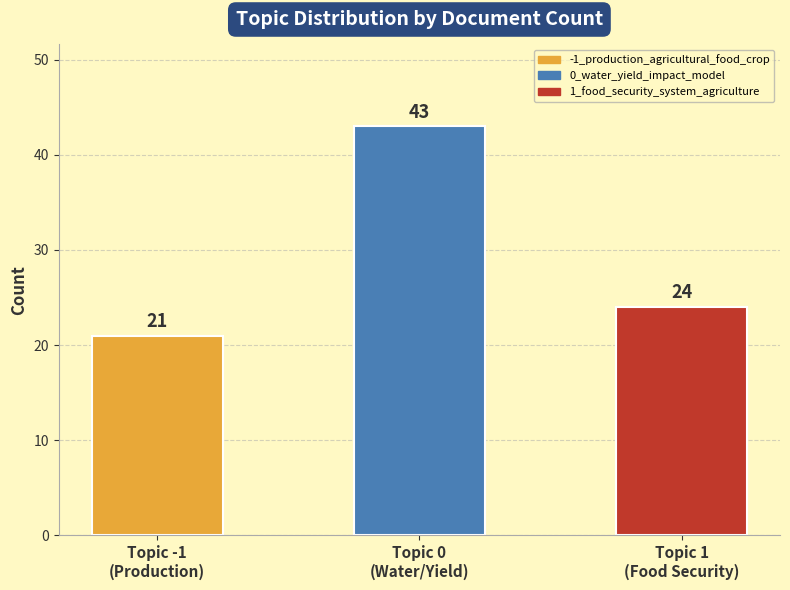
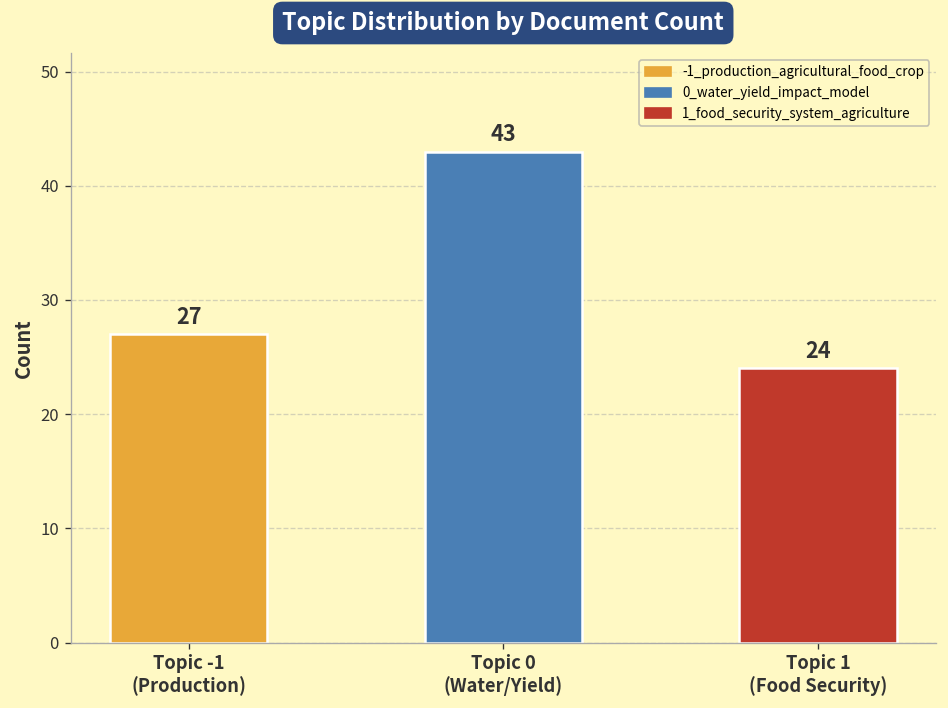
Topic -1 (Production): 21 -> 27
